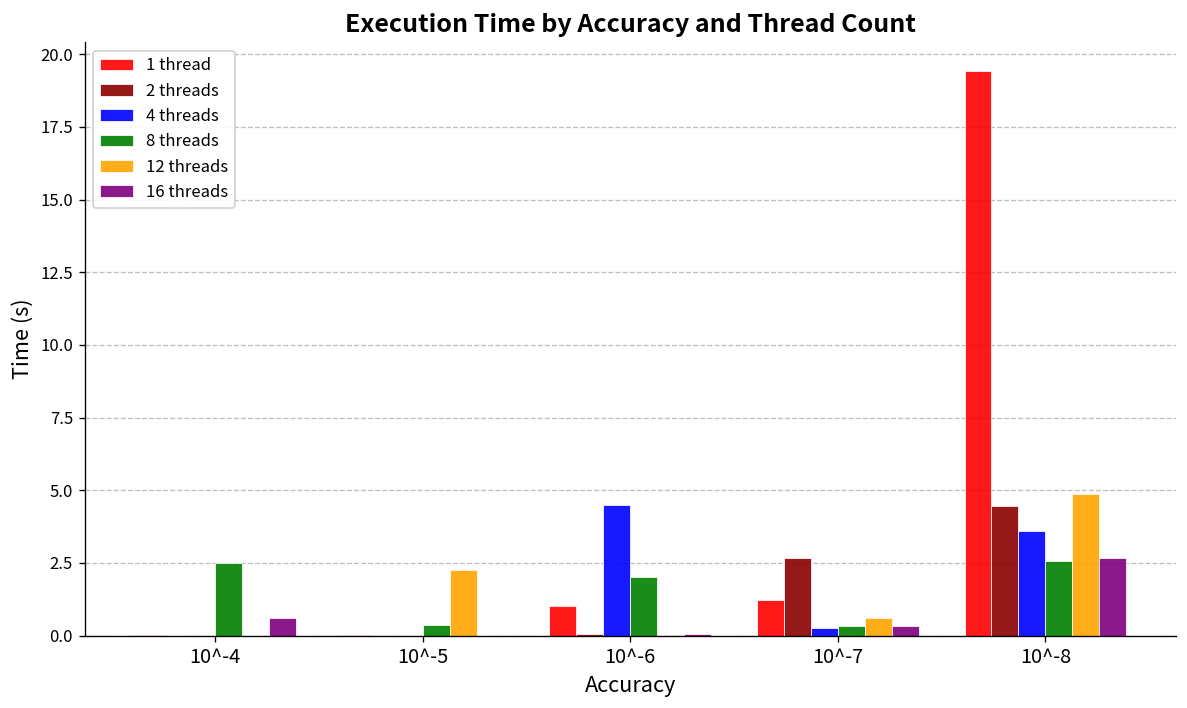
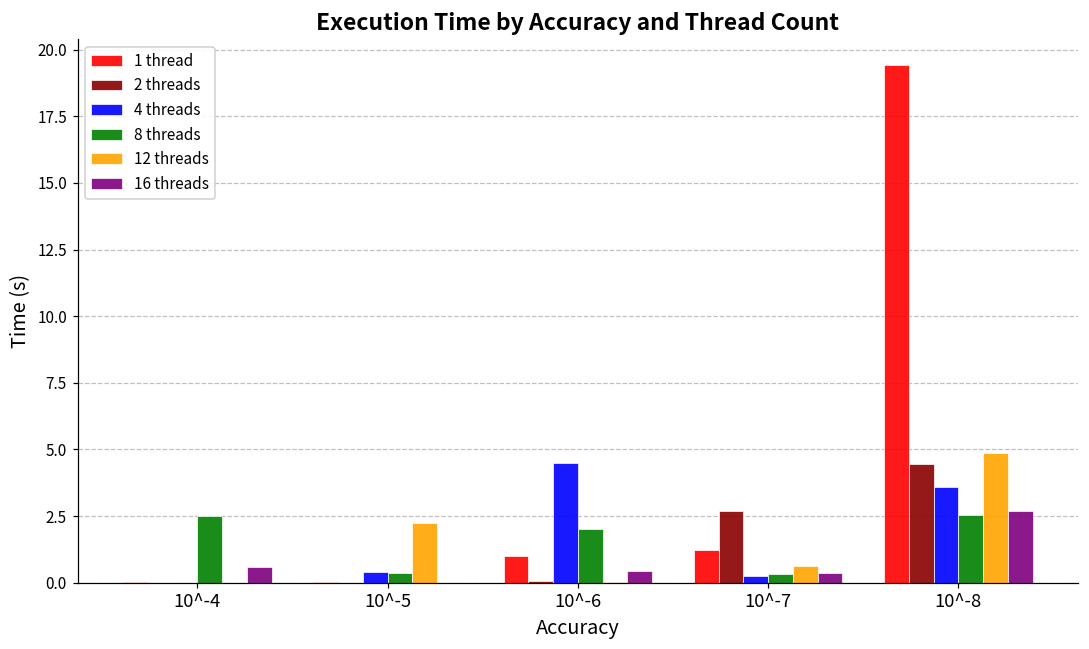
4 threads, 10^-5: 0.0 -> 0.4
16 threads, 10^-6: 0.0 -> 0.4
